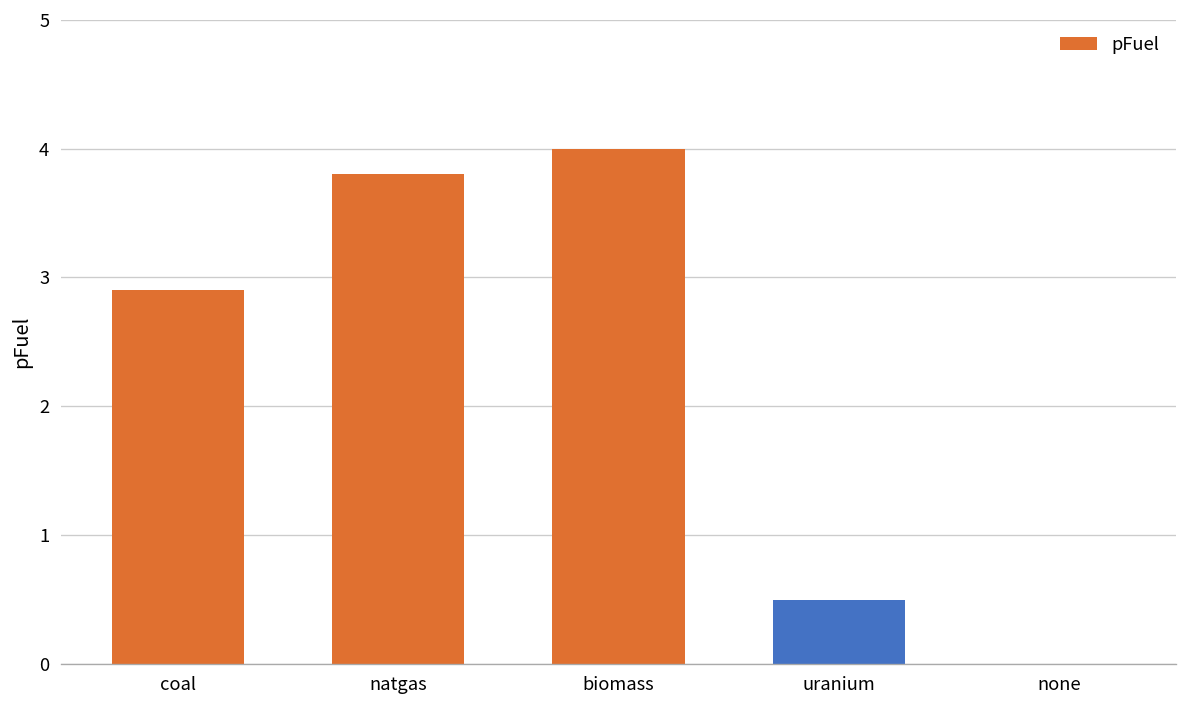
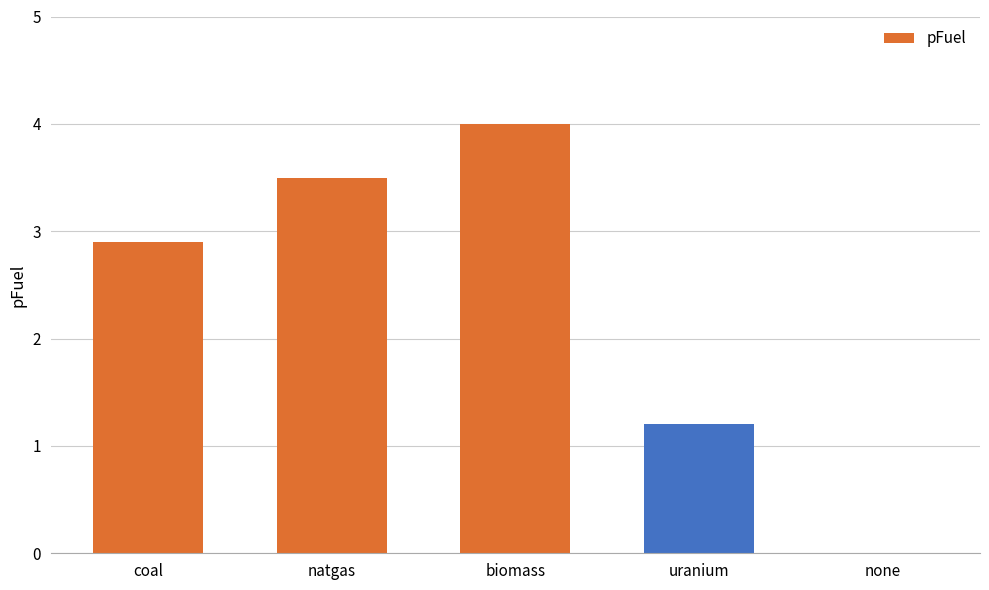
natgas: 3.8 -> 3.5
uranium: 0.5 -> 1.2
